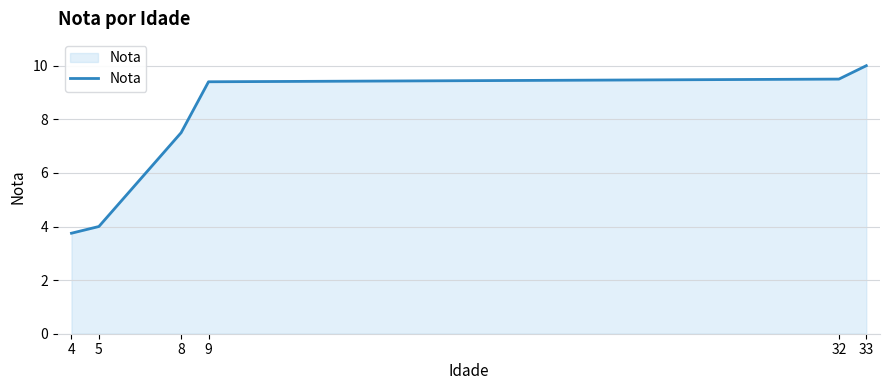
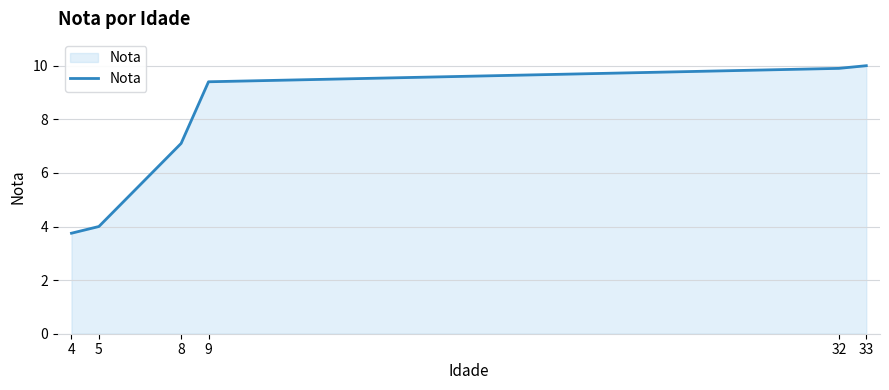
8: 7.5 -> 7.1
32: 9.5 -> 9.9
